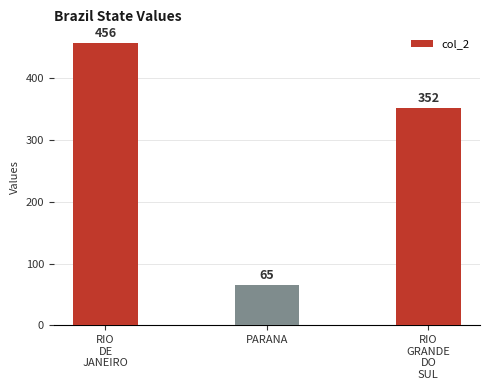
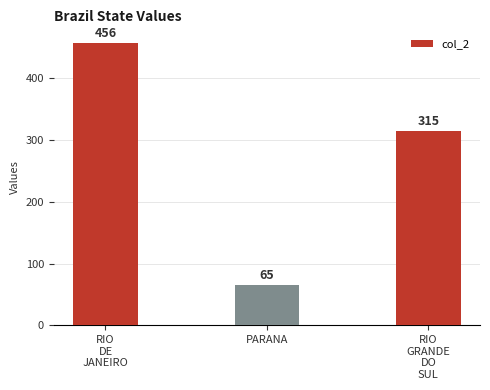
RIO GRANDE DO SUL: 352 -> 315
